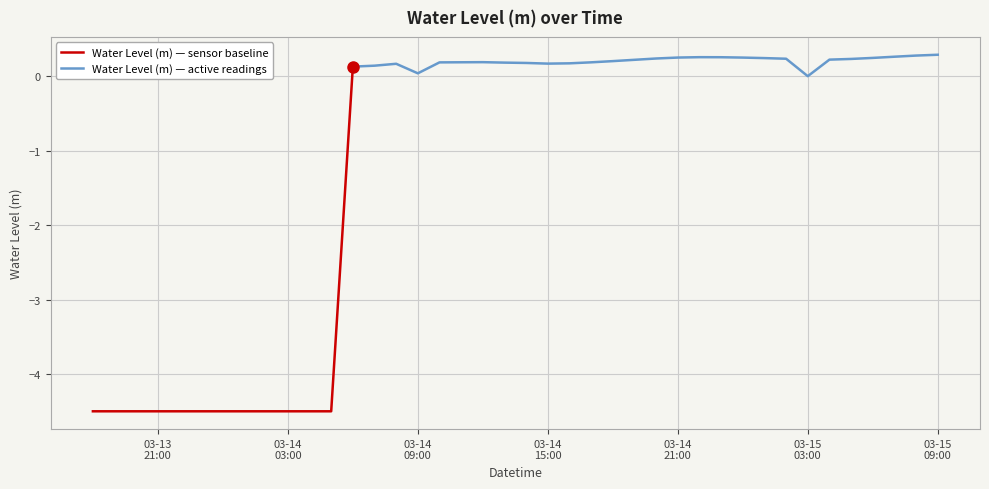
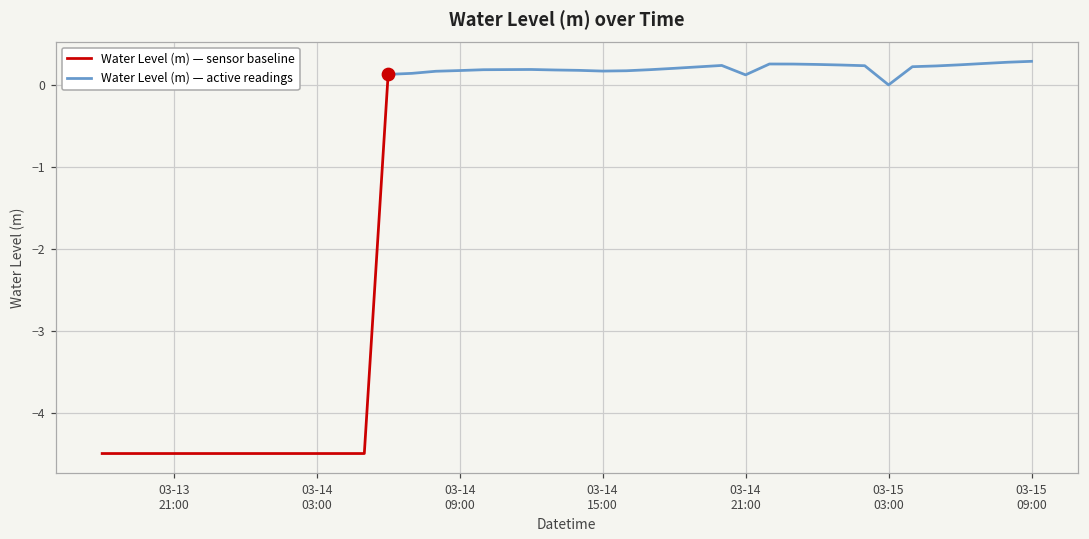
Water Level (m) — active readings, 03-14 09:00: 0.0 -> 0.2
Water Level (m) — active readings, 03-14 21:00: 0.3 -> 0.1
